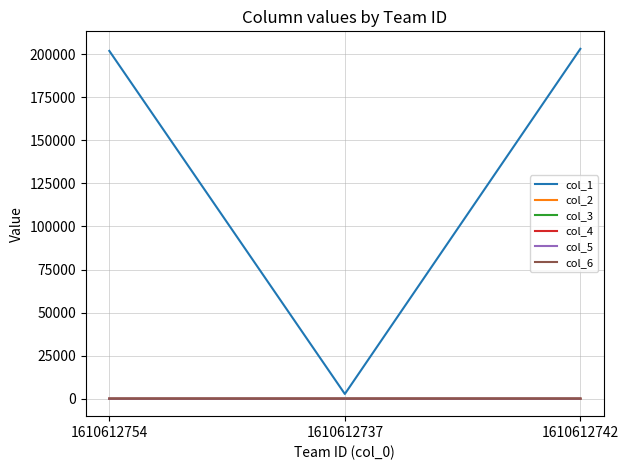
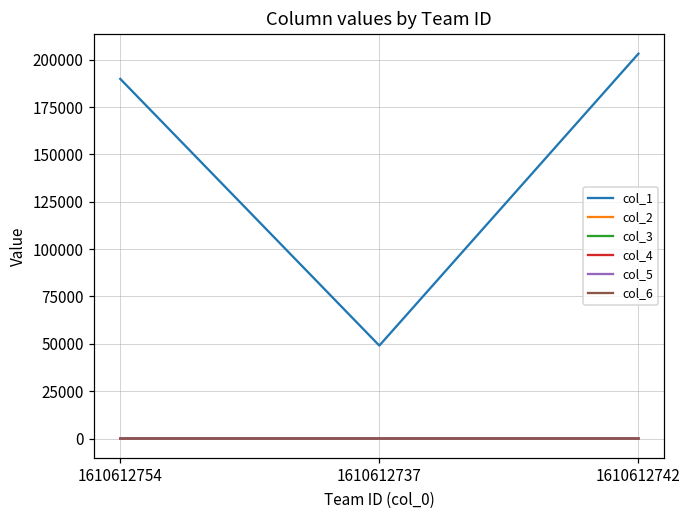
col_1, 1610612754: 202000 -> 190000
col_1, 1610612737: 3000 -> 49000
